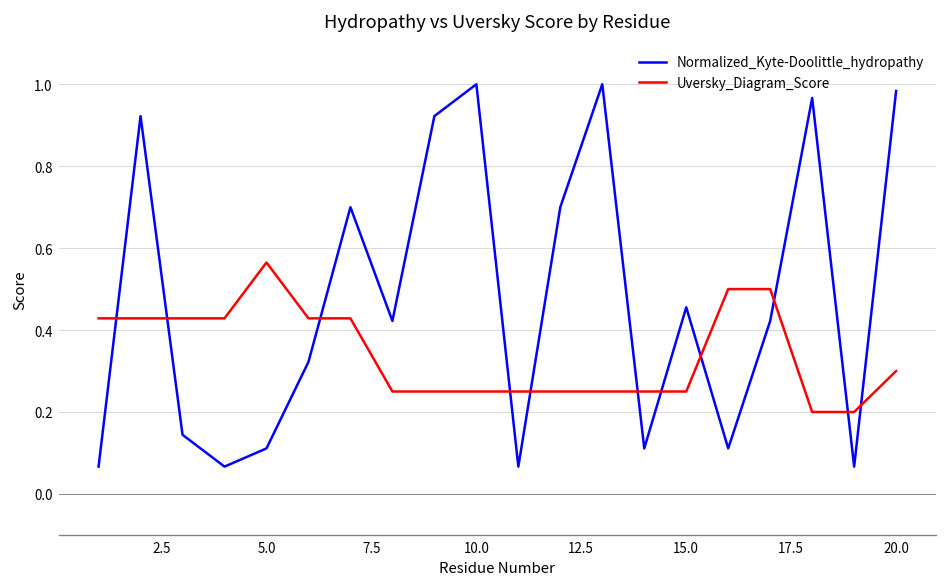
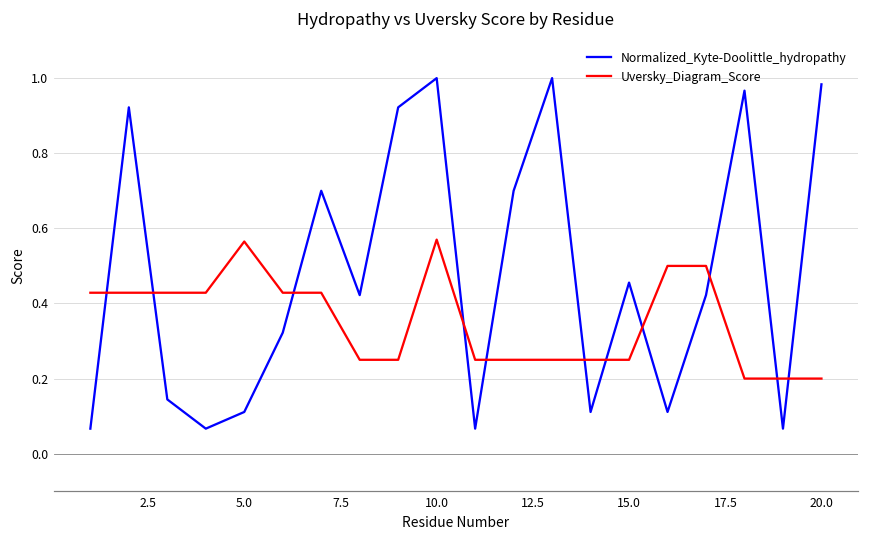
Uversky_Diagram_Score, 10.0: 0.25 -> 0.57
Uversky_Diagram_Score, 20.0: 0.3 -> 0.2
